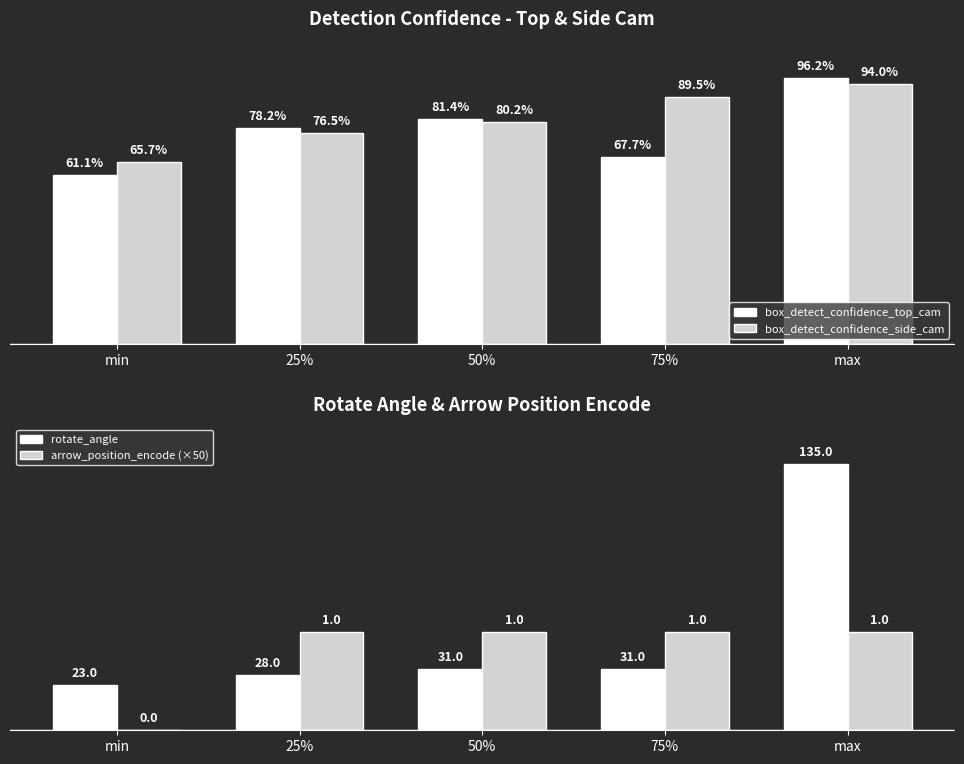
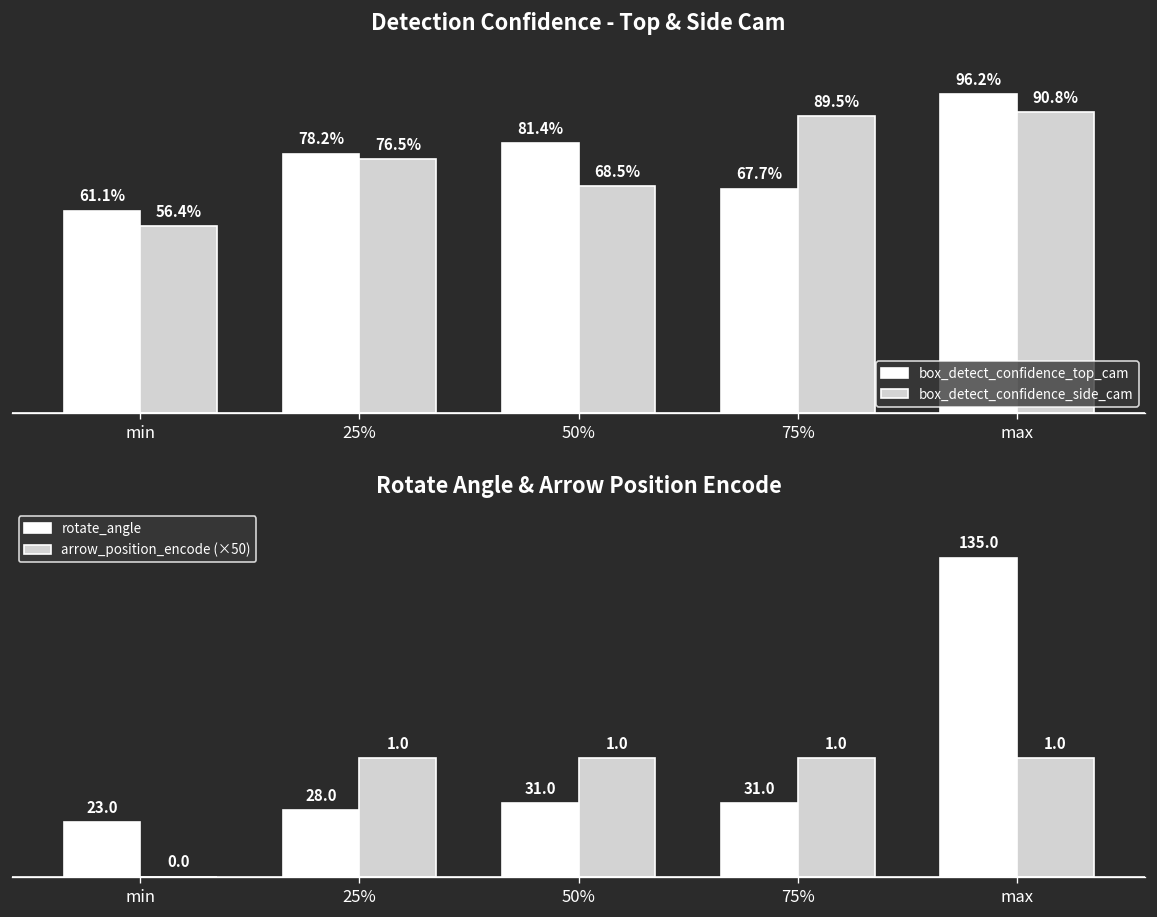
Detection Confidence - Top & Side Cam, box_detect_confidence_side_cam, min: 65.7% -> 56.4%
Detection Confidence - Top & Side Cam, box_detect_confidence_side_cam, 50%: 80.2% -> 68.5%
Detection Confidence - Top & Side Cam, box_detect_confidence_side_cam, max: 94.0% -> 90.8%
